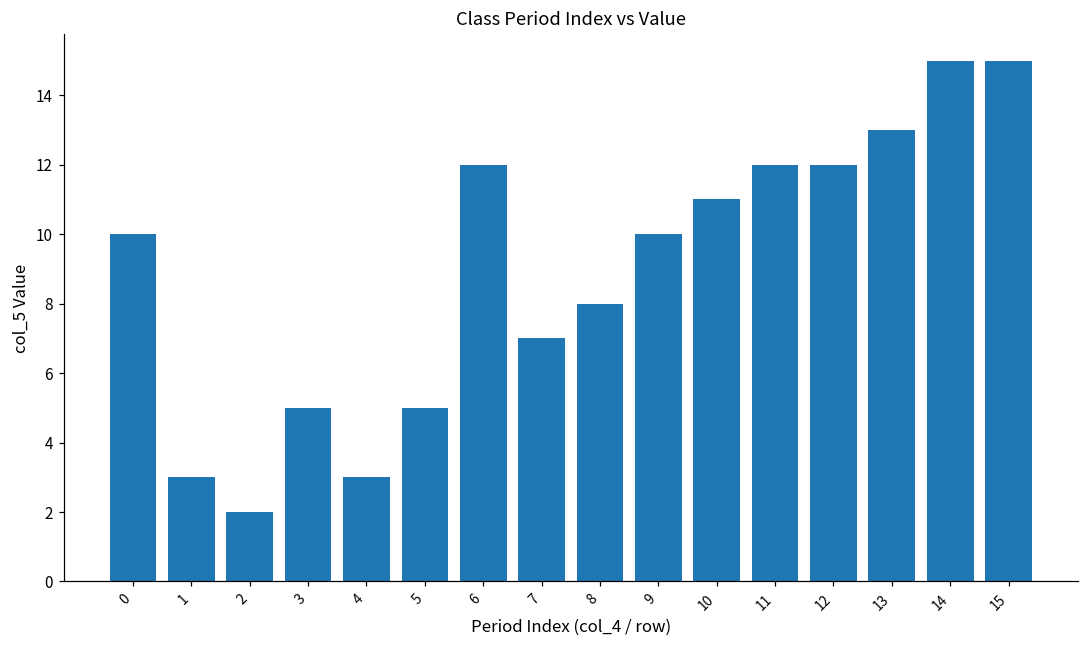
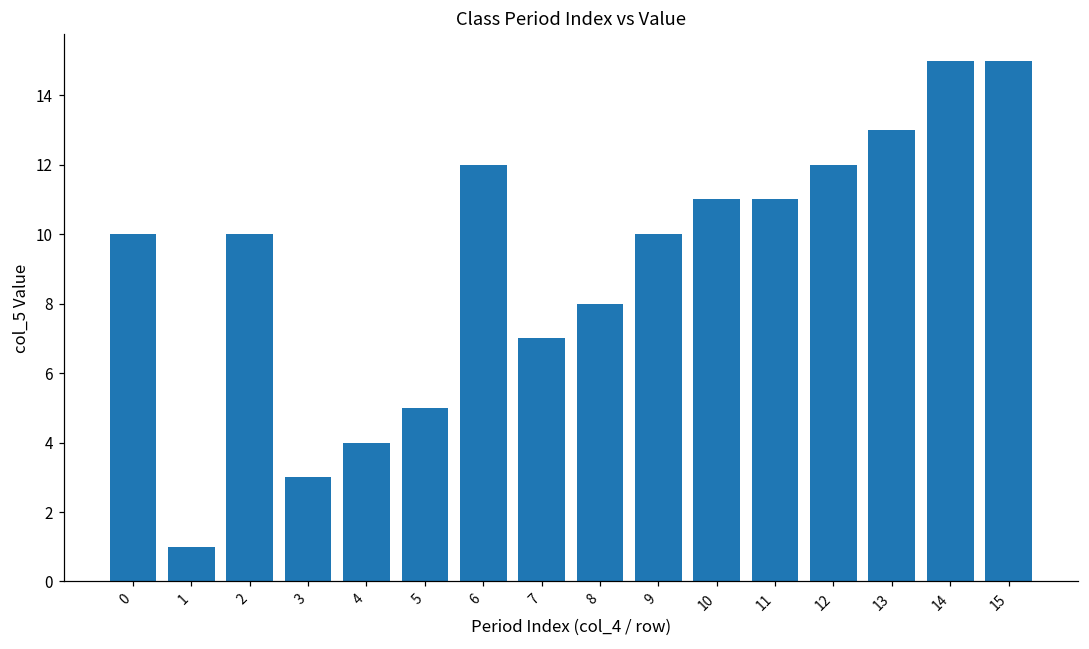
1: 3 -> 1
2: 2 -> 10
3: 5 -> 3
4: 3 -> 4
11: 12 -> 11
